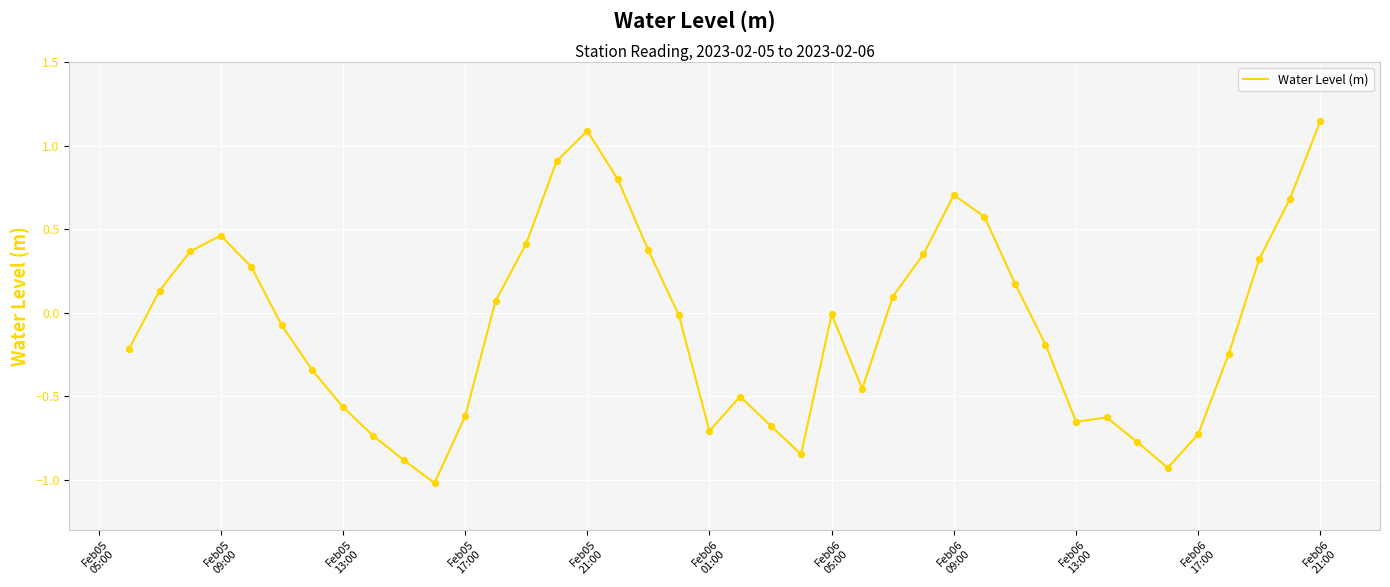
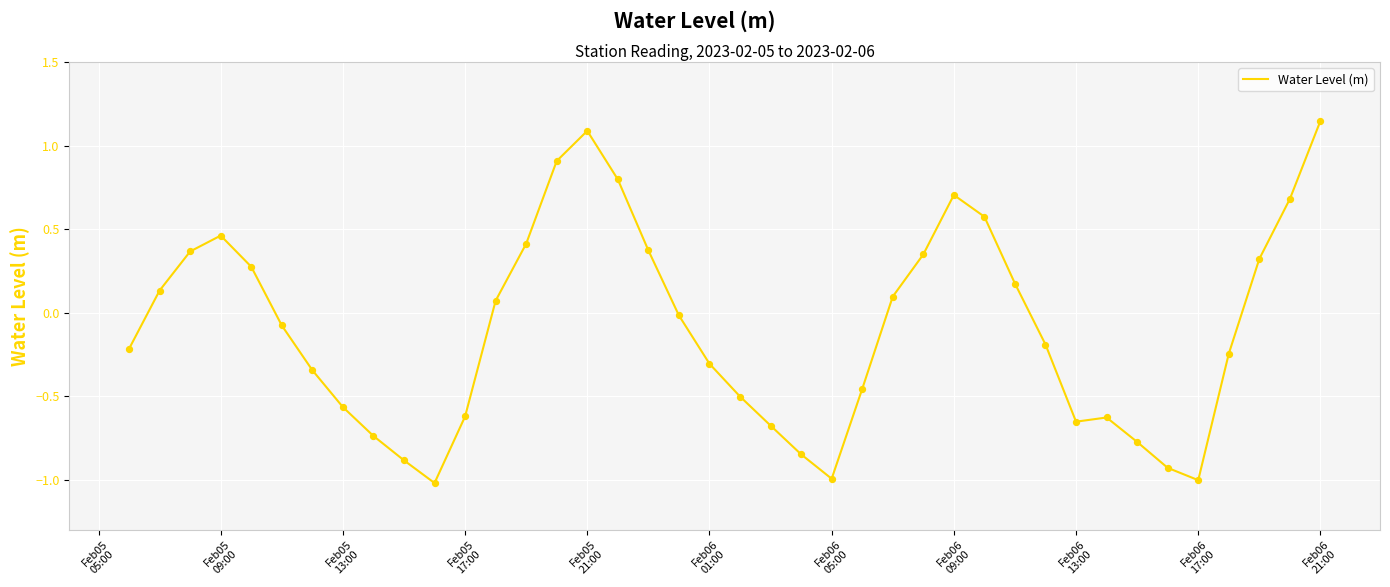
Feb06 01:00: -0.71 -> -0.31
Feb06 05:00: -0.01 -> -1.00
Feb06 17:00: -0.73 -> -1.00
